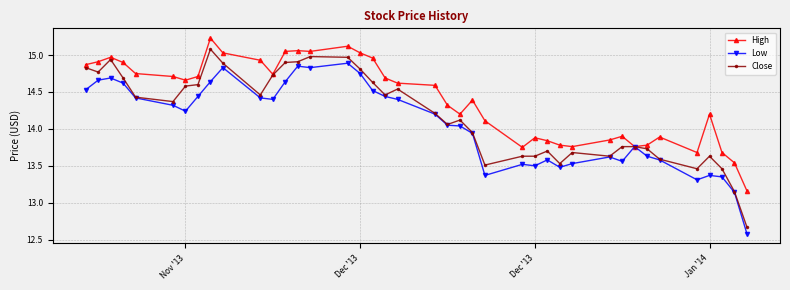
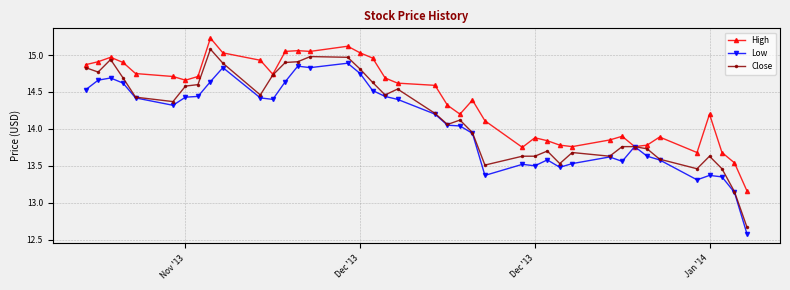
Low, Nov '13: 14.2 -> 14.4
